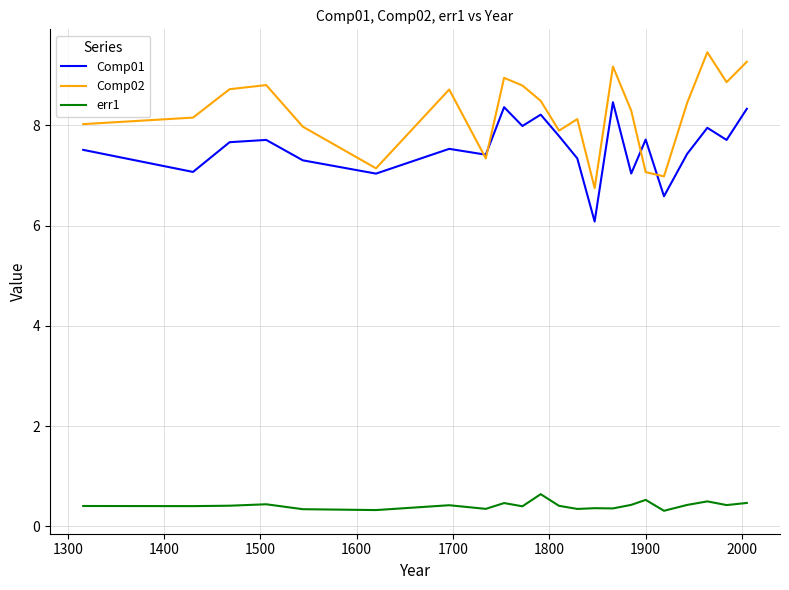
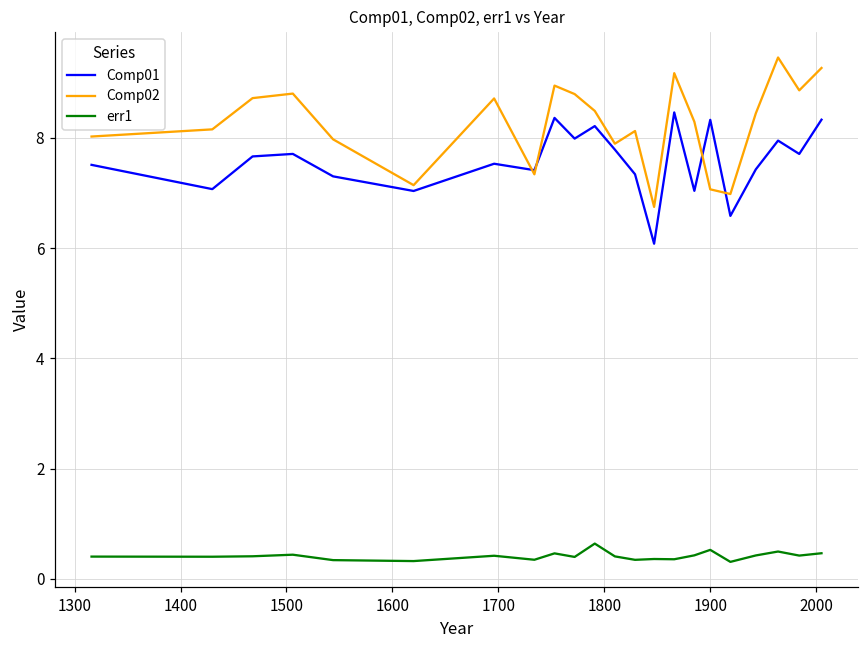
Comp01, 1900: 7.7 -> 8.3
